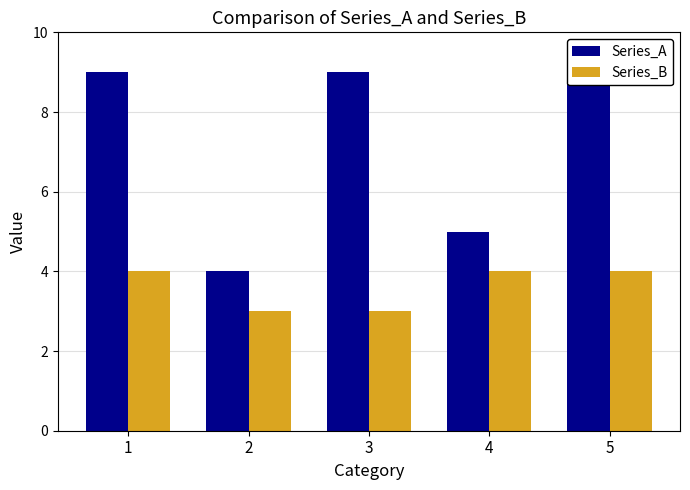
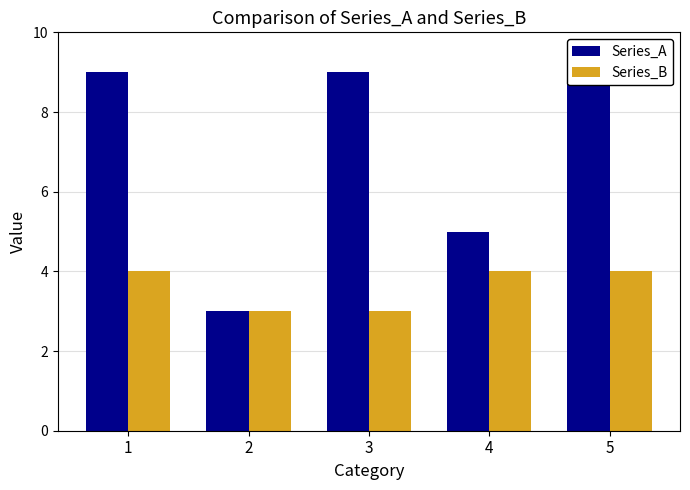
Series_A, 2: 4 -> 3
